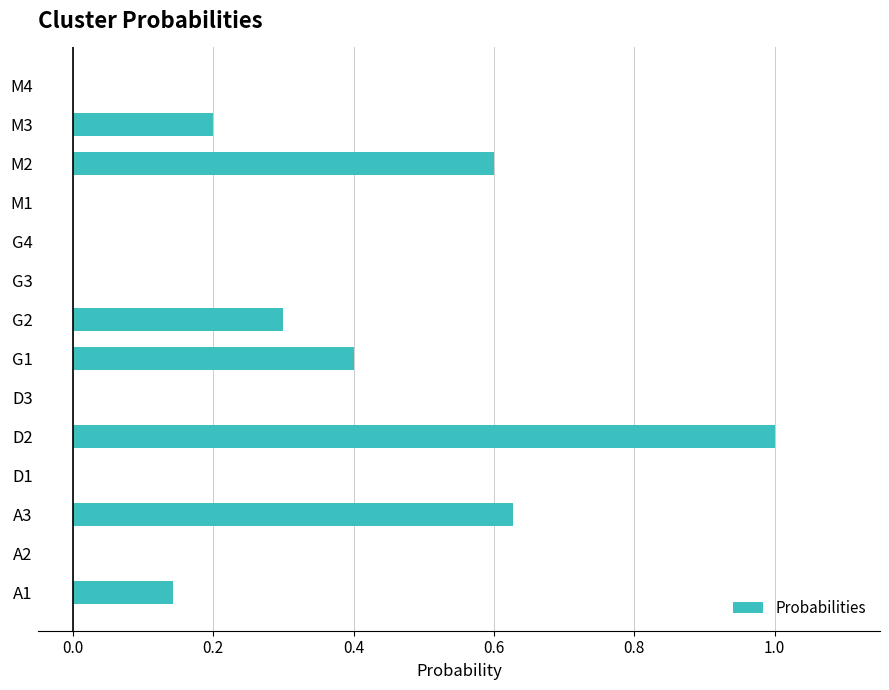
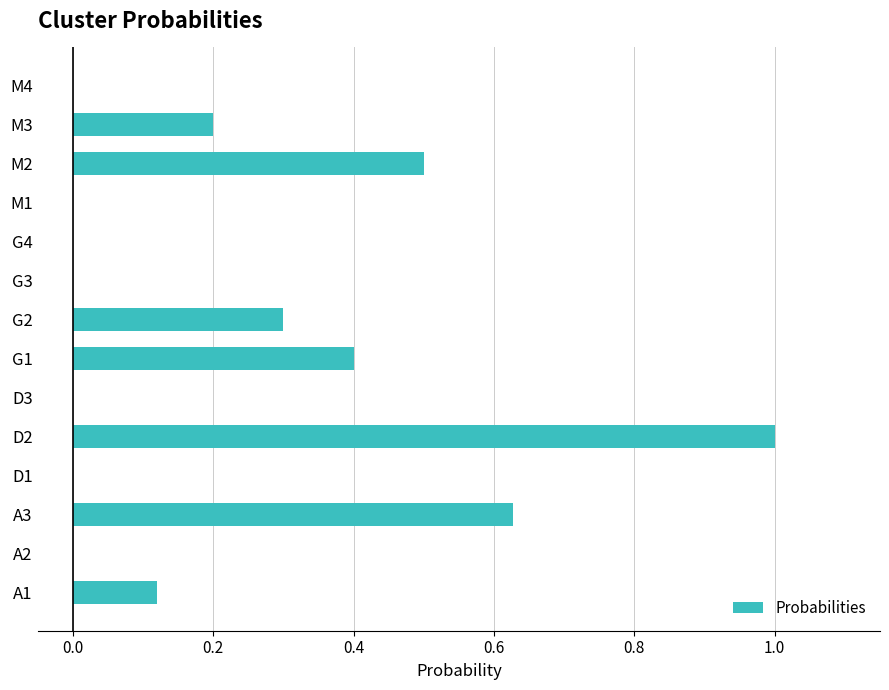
M2: 0.6 -> 0.5
A1: 0.14 -> 0.12
